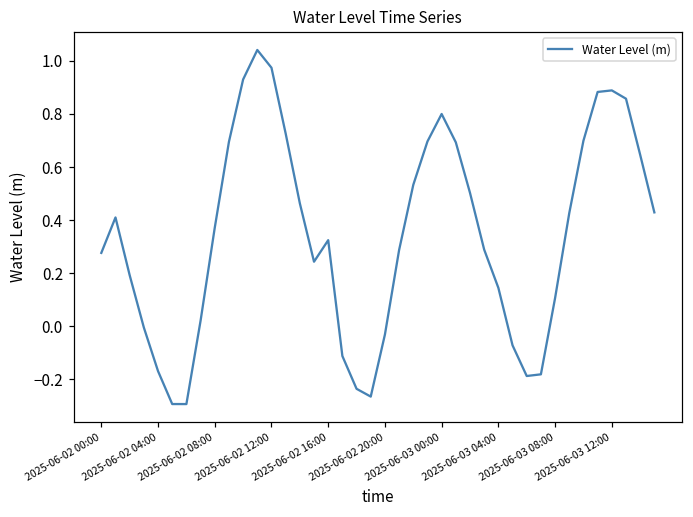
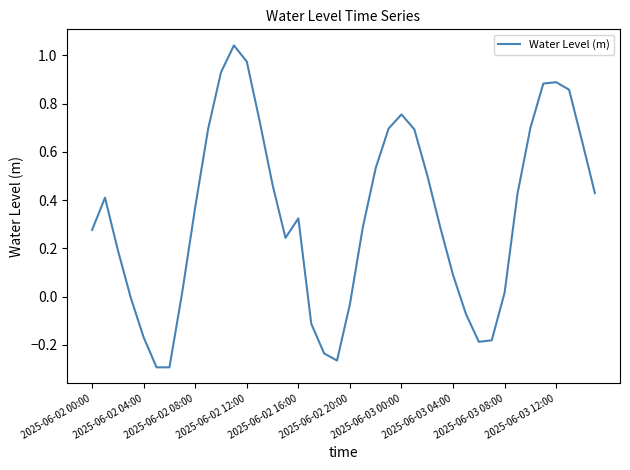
2025-06-03 00:00: 0.80 -> 0.76
2025-06-03 04:00: 0.15 -> 0.09
2025-06-03 08:00: 0.11 -> 0.02
